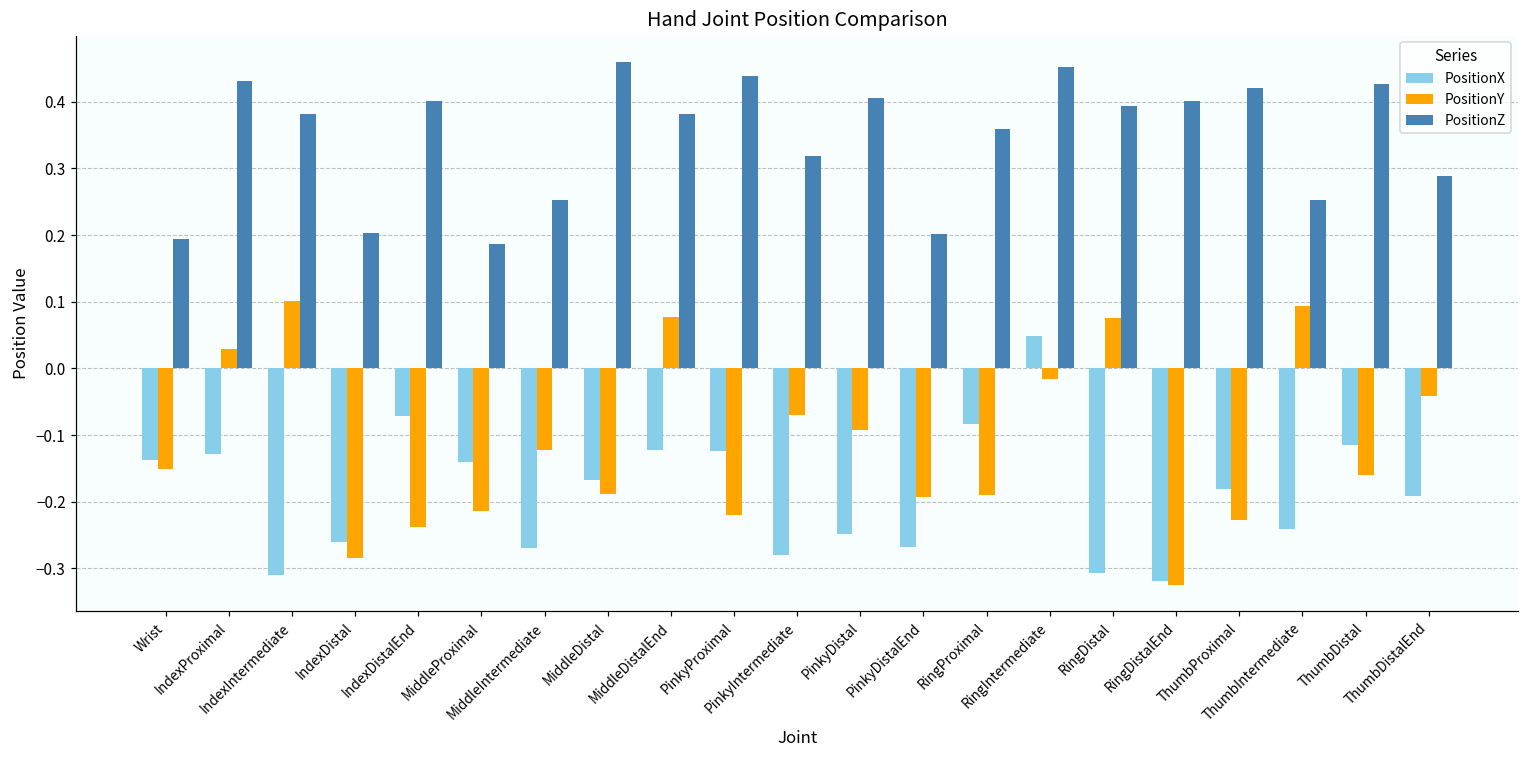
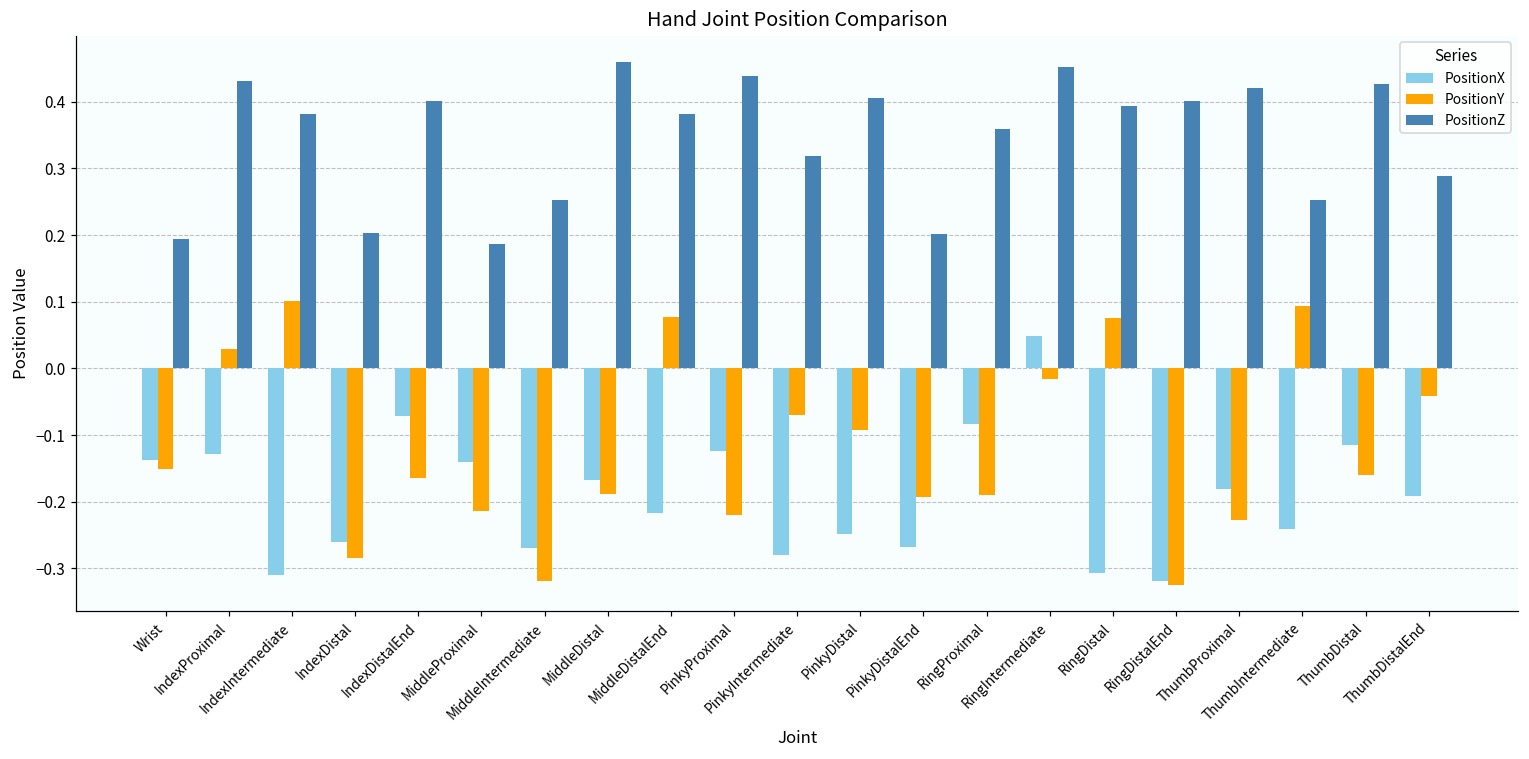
PositionY, IndexDistalEnd: -0.24 -> -0.16
PositionY, MiddleIntermediate: -0.12 -> -0.32
PositionX, MiddleDistalEnd: -0.12 -> -0.22
